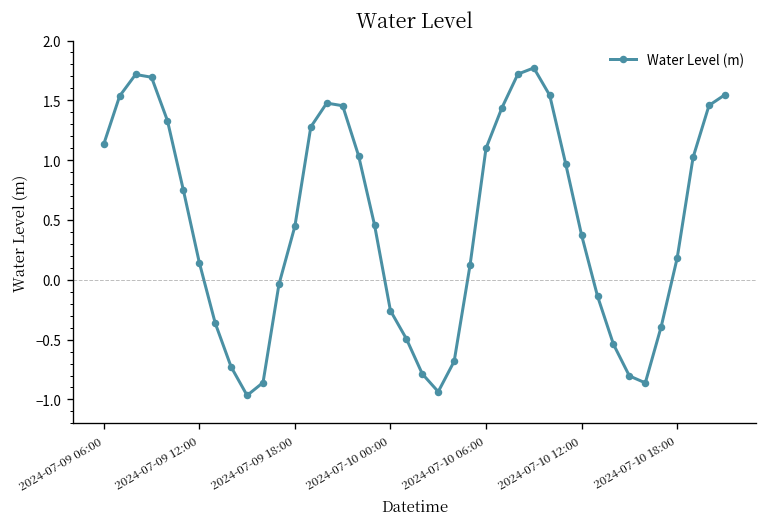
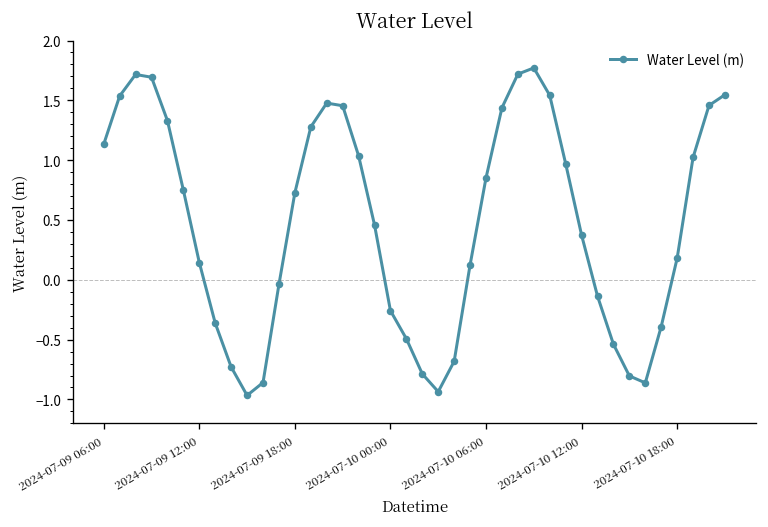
2024-07-09 18:00: 0.4 -> 0.7
2024-07-10 06:00: 1.1 -> 0.9
